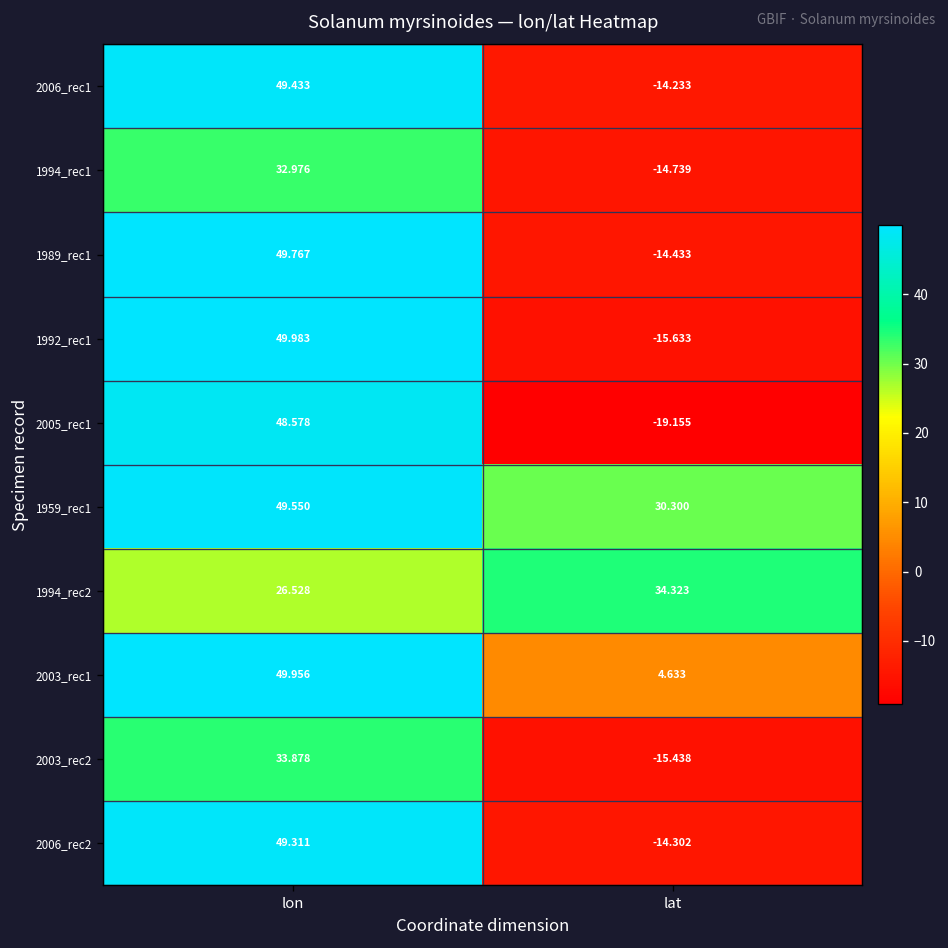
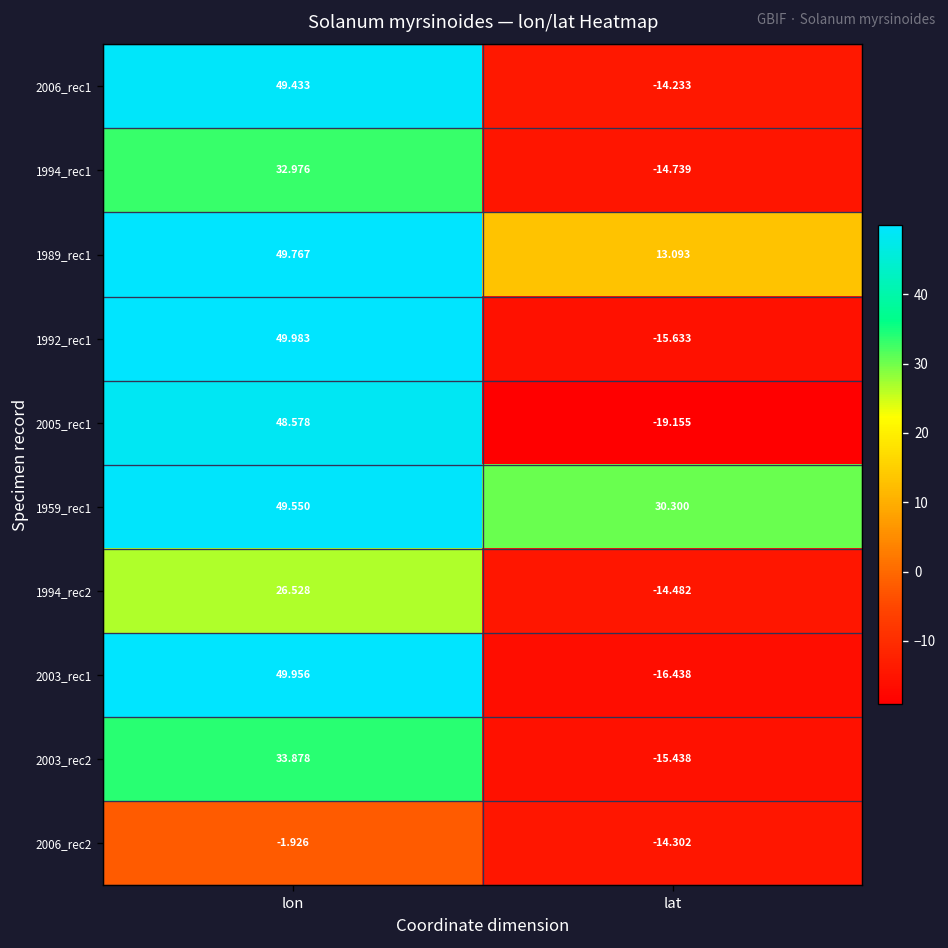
1989_rec1, lat: -14.433 -> 13.093
1994_rec2, lat: 34.323 -> -14.482
2003_rec1, lat: 4.633 -> -16.438
2006_rec2, lon: 49.311 -> -1.926
